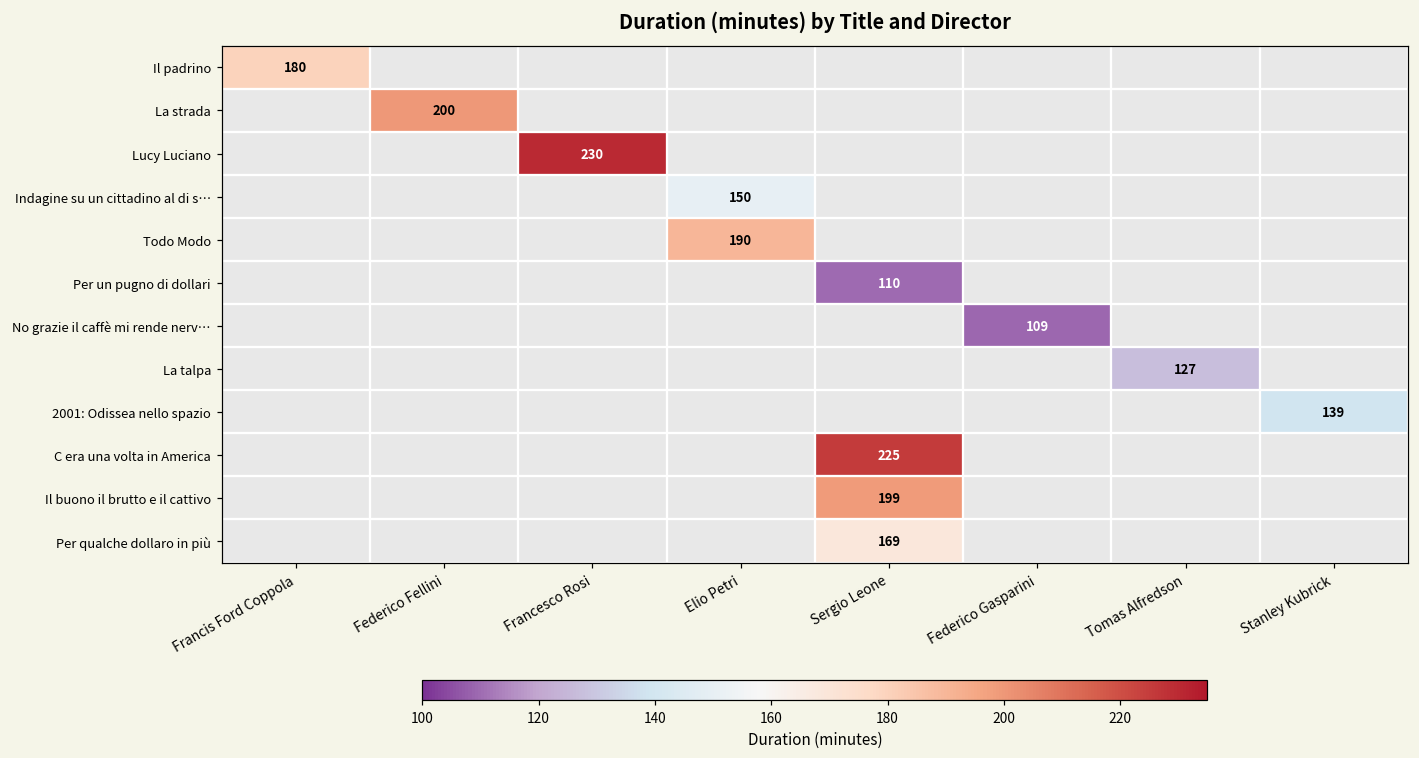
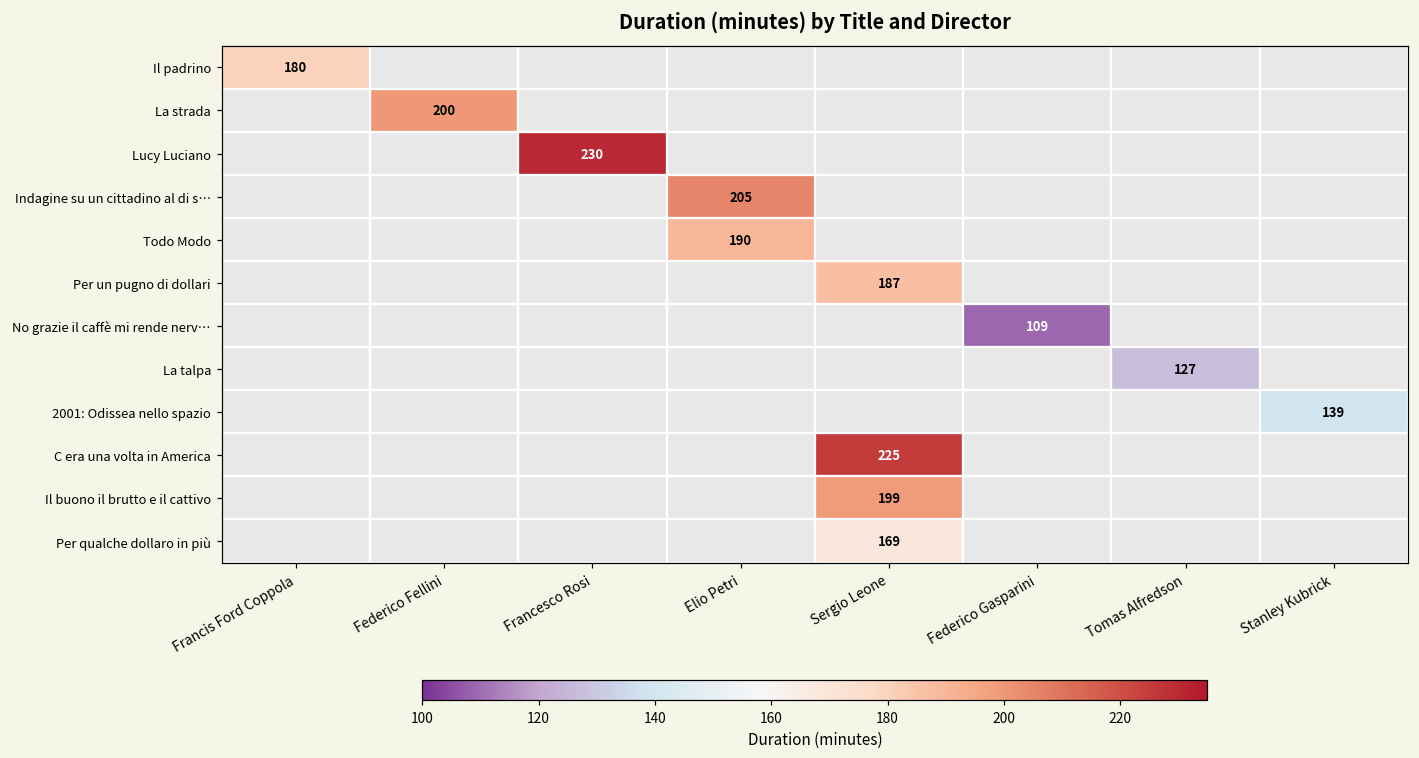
Indagine su un cittadino al di s…, Elio Petri: 150 -> 205
Per un pugno di dollari, Sergio Leone: 110 -> 187
